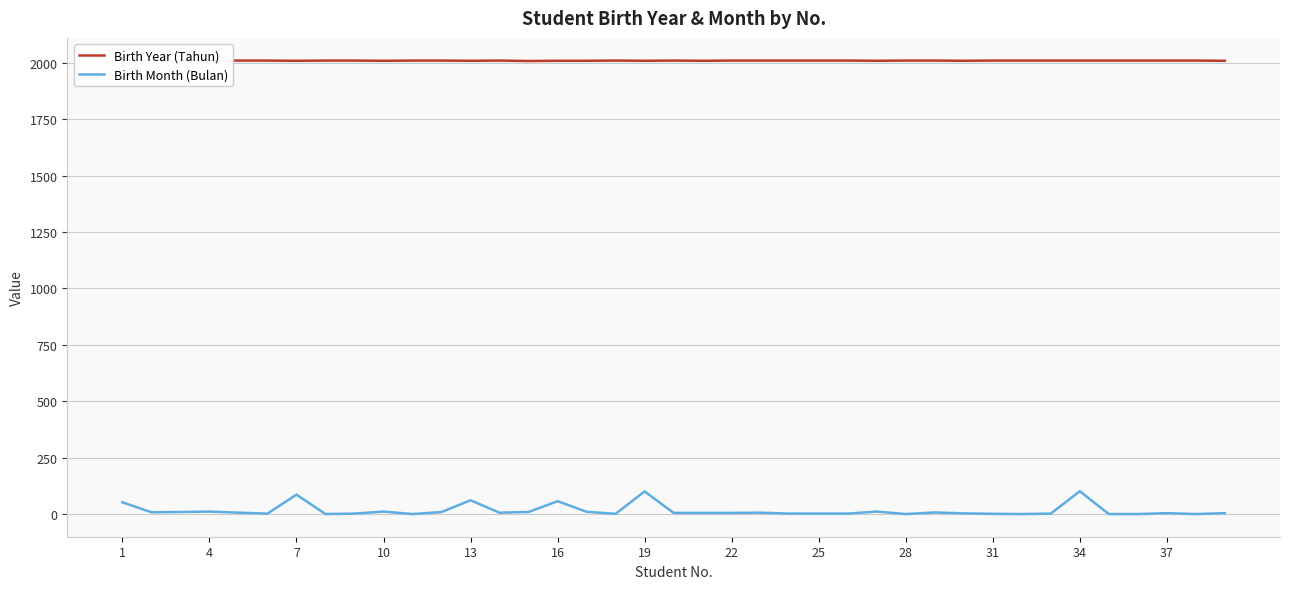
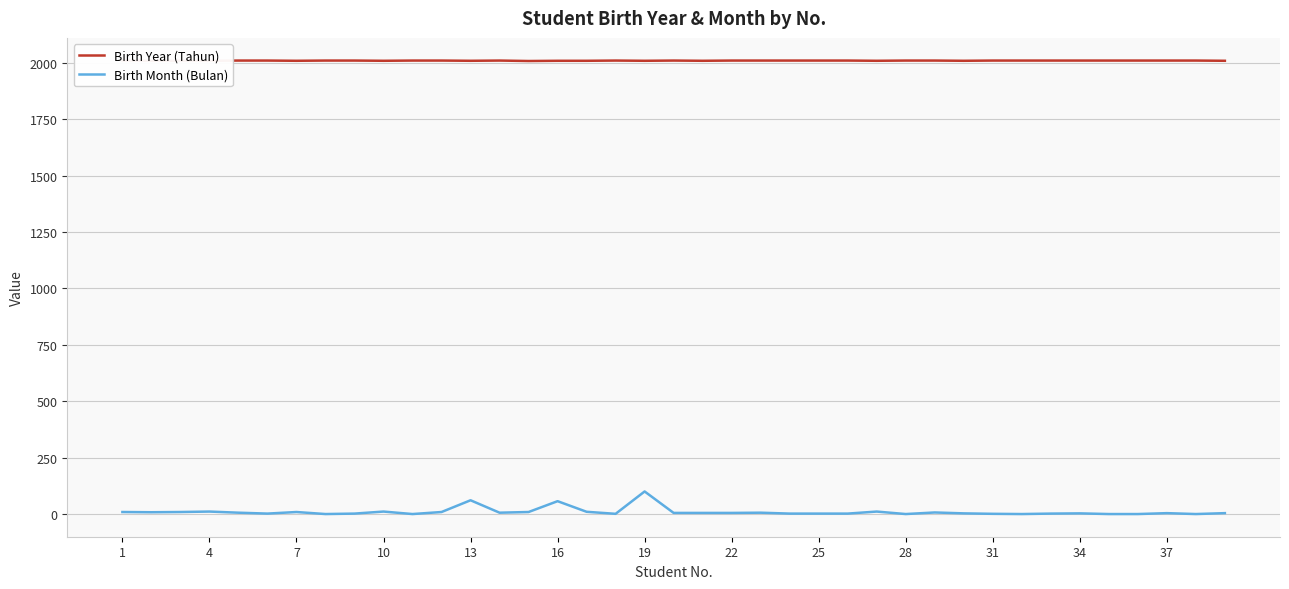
Birth Month (Bulan), 1: 50 -> 10
Birth Month (Bulan), 7: 90 -> 10
Birth Month (Bulan), 34: 100 -> 0
